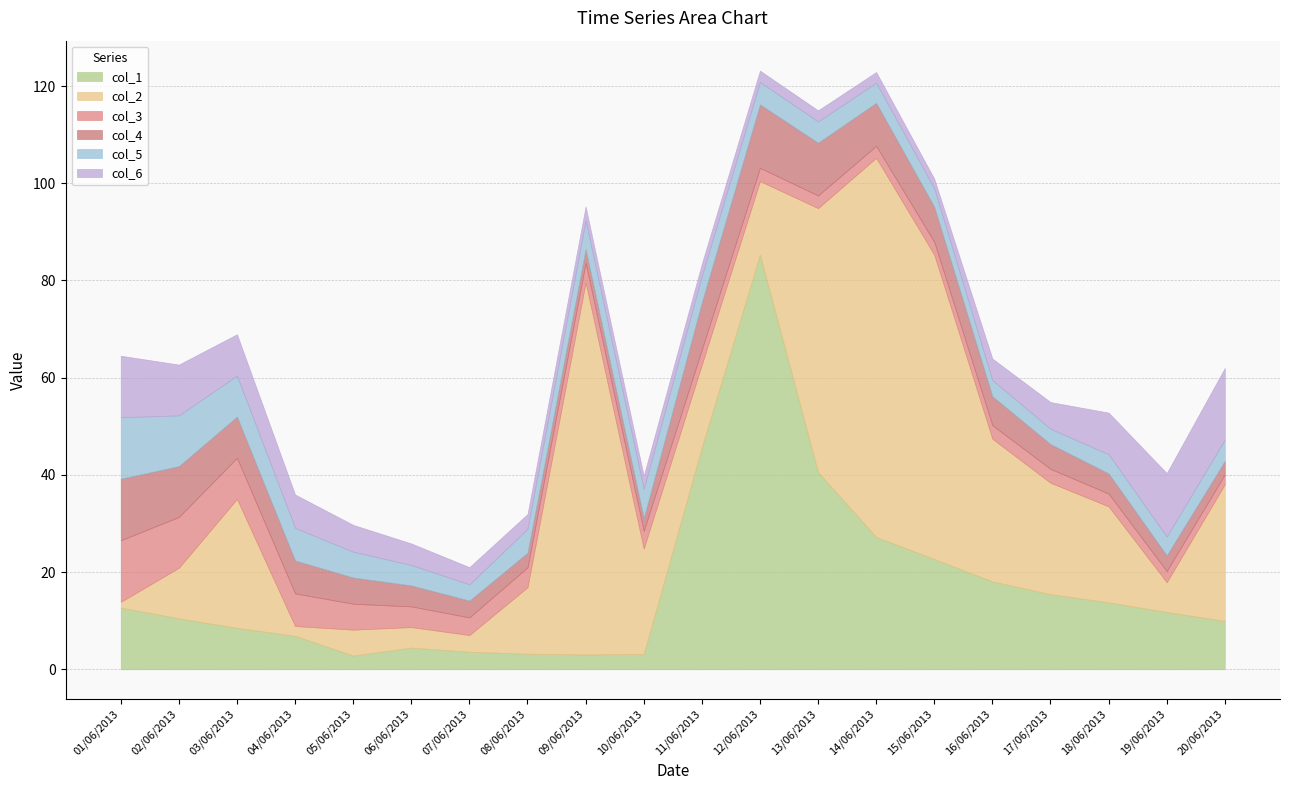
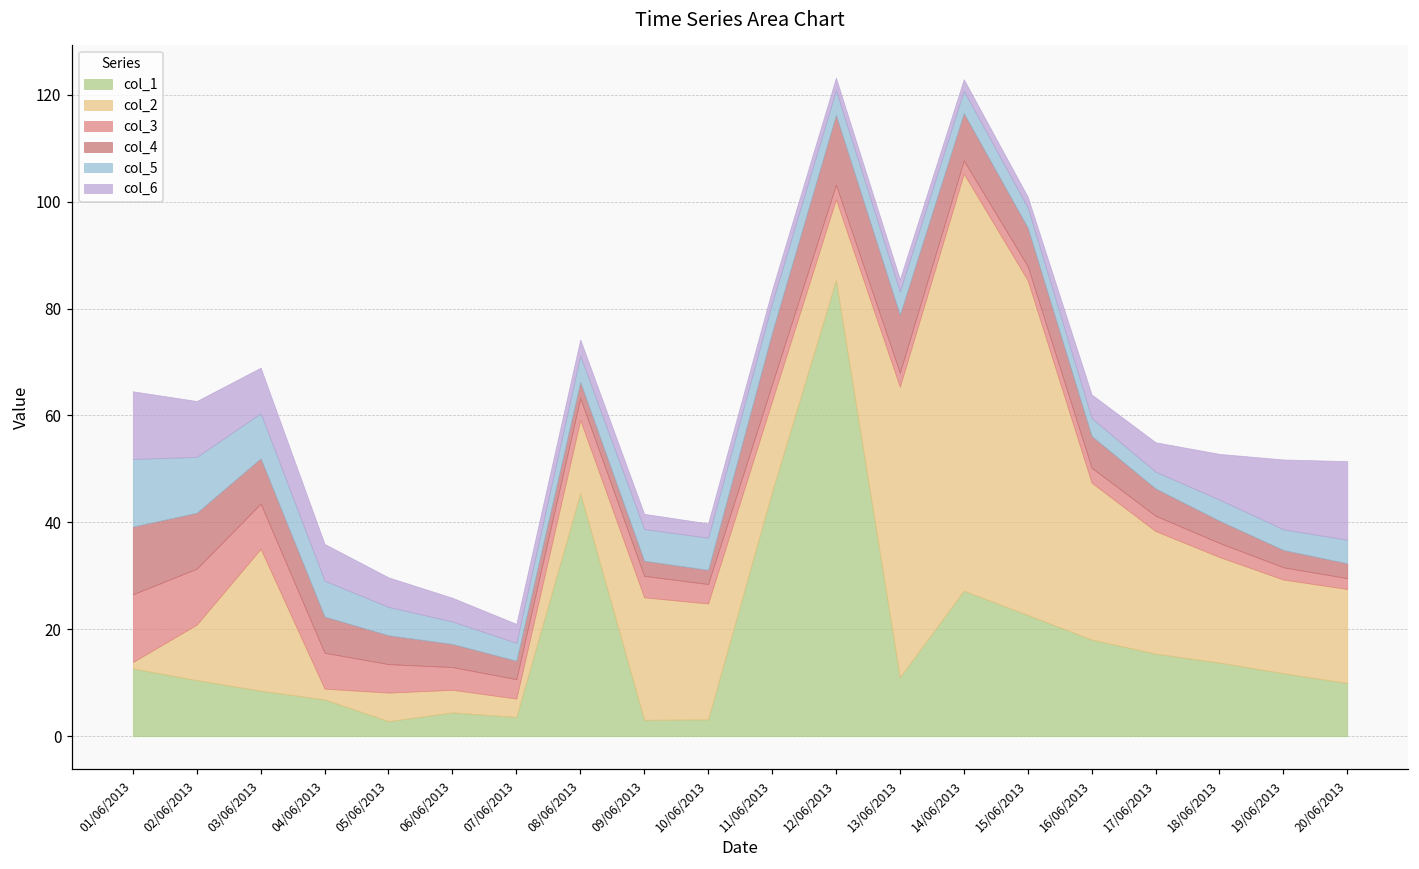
col_1, 08/06/2013: 3 -> 45
col_2, 09/06/2013: 77 -> 23
col_1, 13/06/2013: 41 -> 11
col_2, 19/06/2013: 6 -> 18
col_2, 20/06/2013: 28 -> 18
